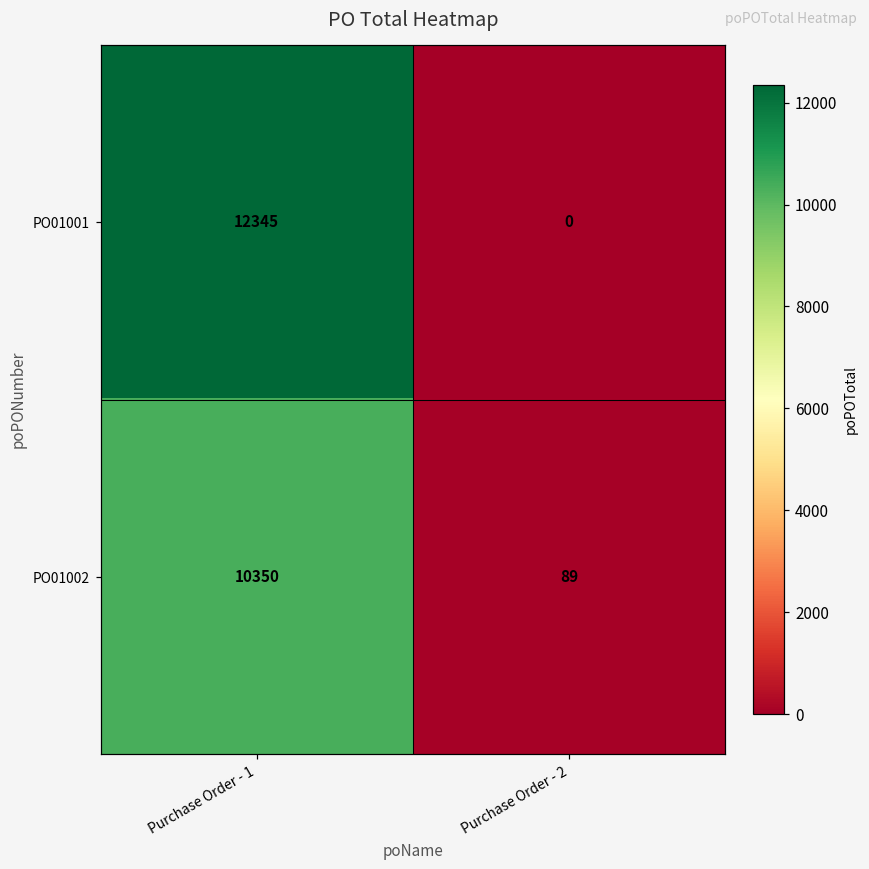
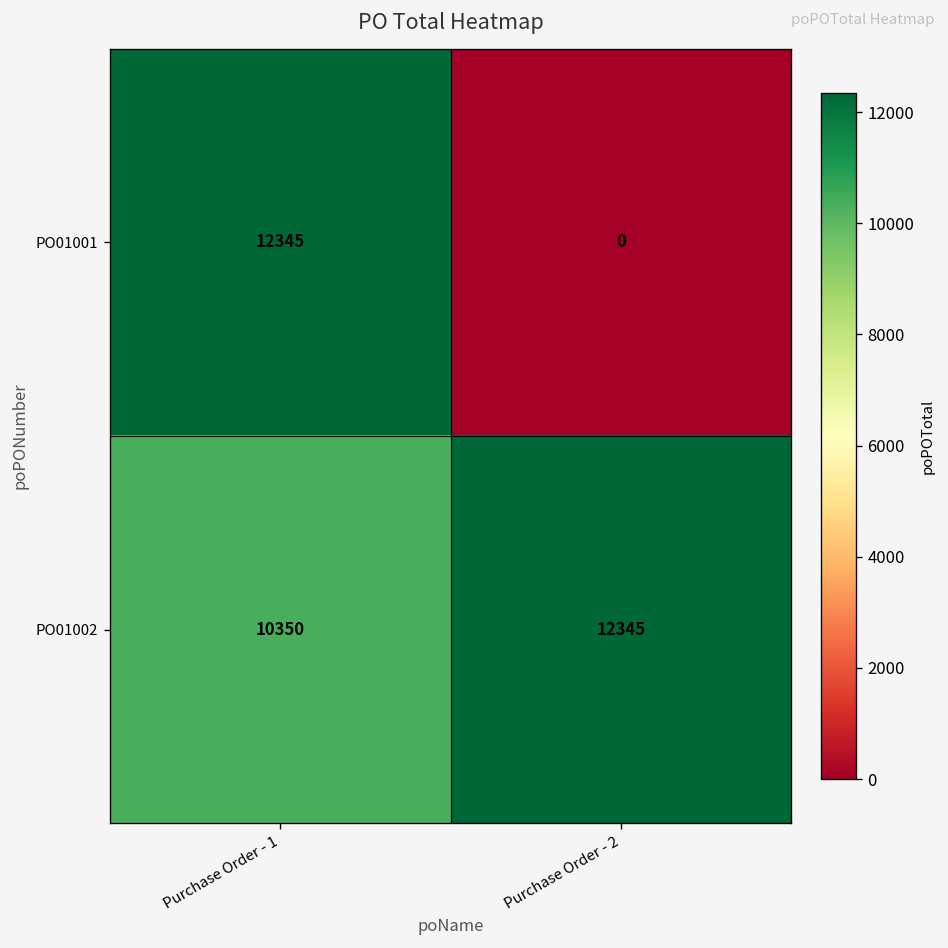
PO01002, Purchase Order - 2: 89 -> 12345
